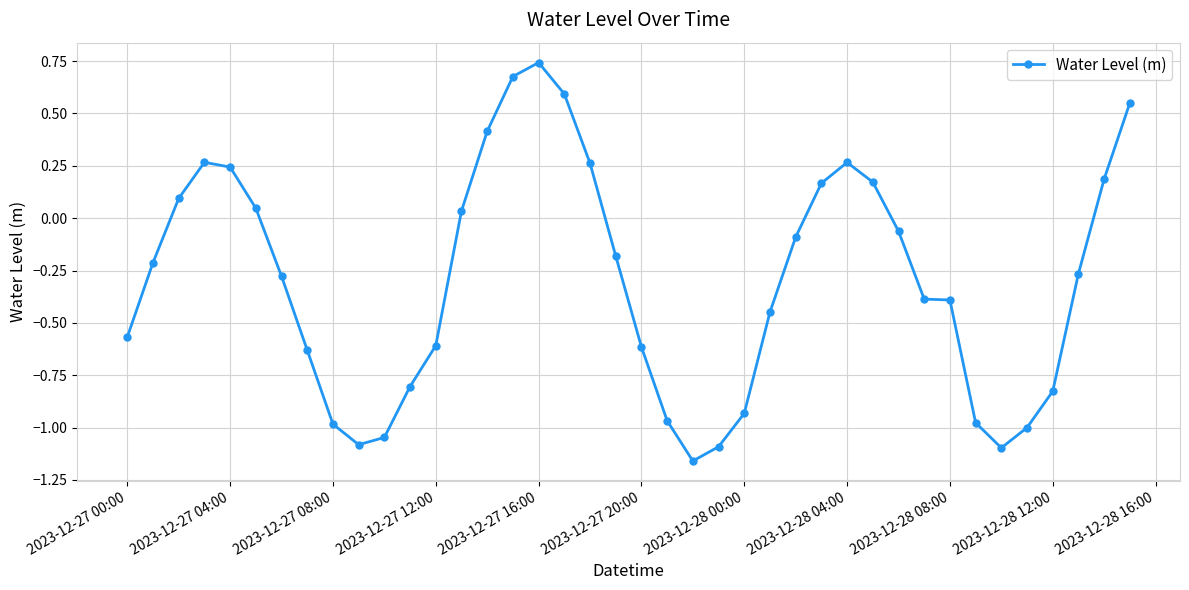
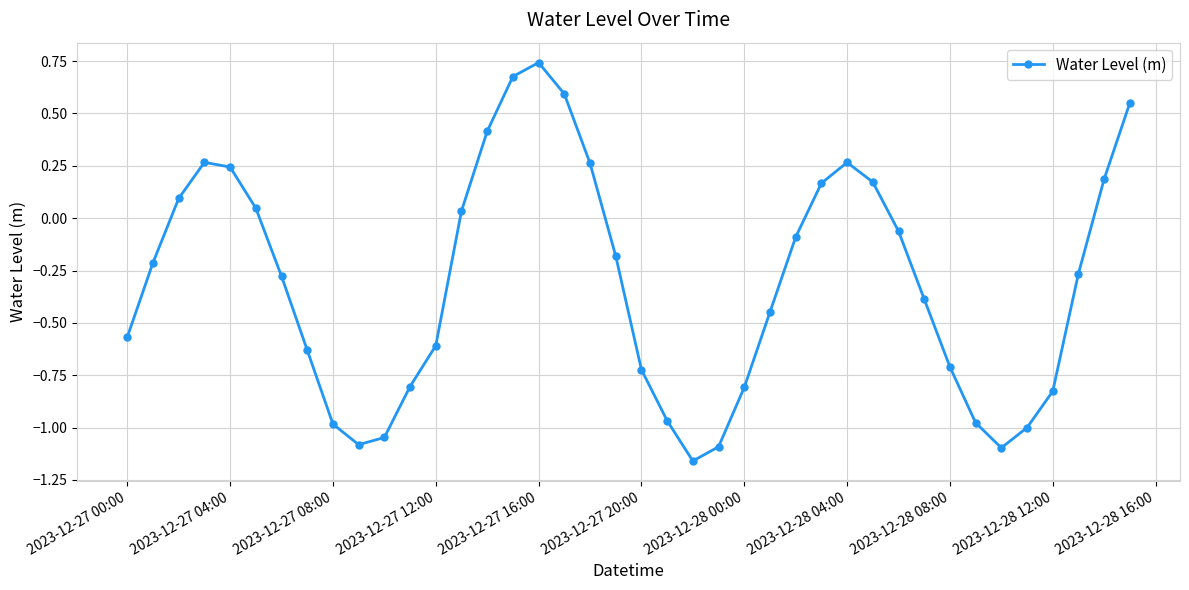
2023-12-27 20:00: -0.61 -> -0.72
2023-12-28 00:00: -0.93 -> -0.81
2023-12-28 08:00: -0.39 -> -0.71
